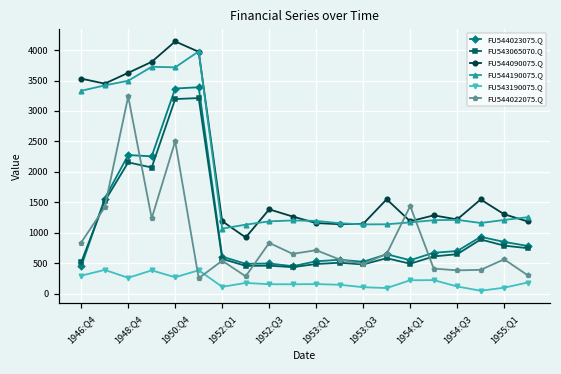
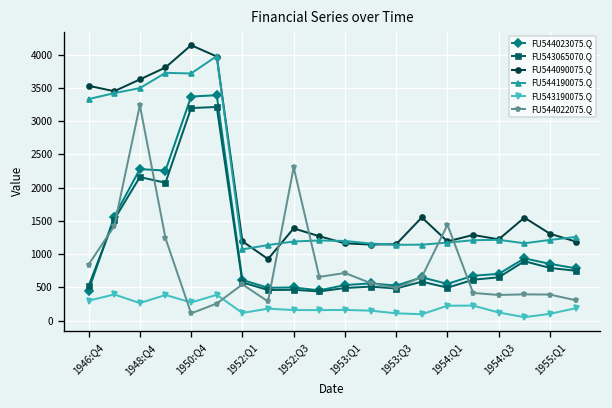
FU544022075.Q, 1950:Q4: 2500 -> 100
FU544022075.Q, 1952:Q3: 800 -> 2300
FU544022075.Q, 1955:Q1: 600 -> 400
